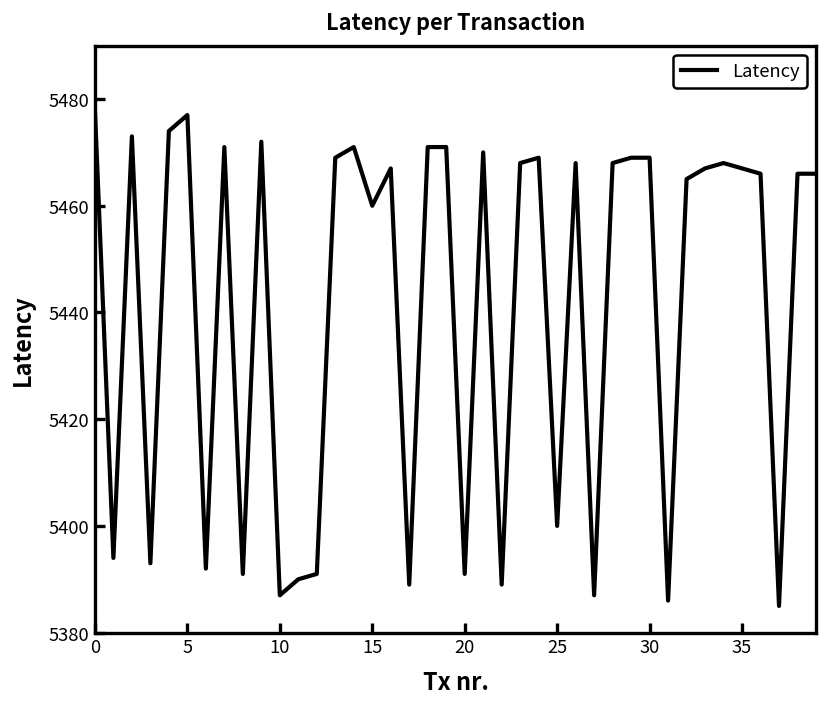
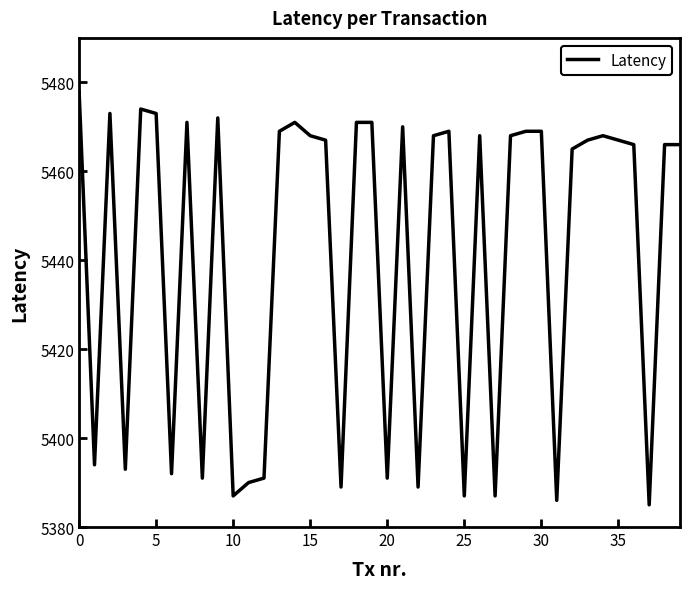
5: 5477 -> 5473
15: 5460 -> 5468
25: 5400 -> 5387
